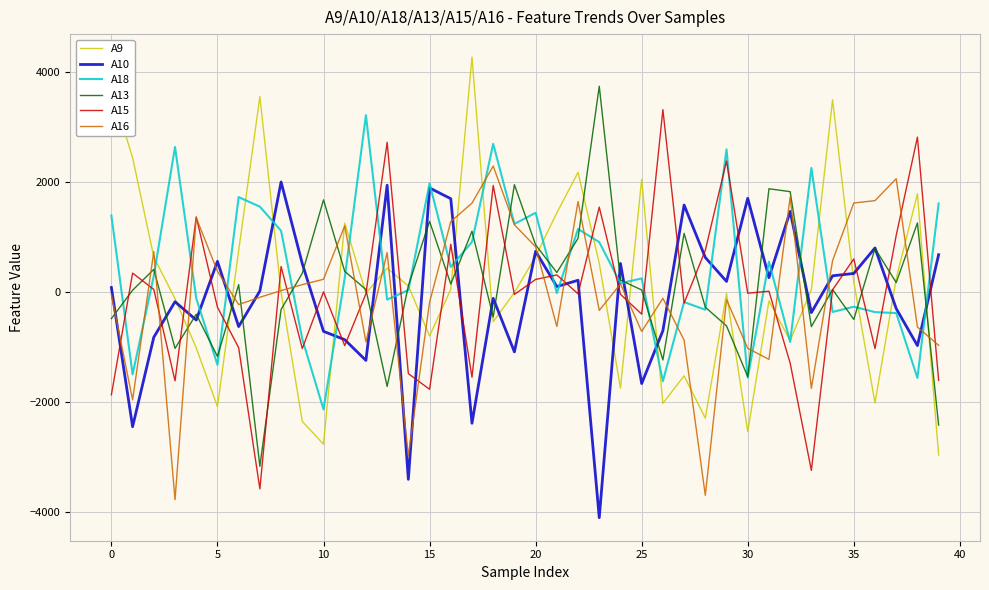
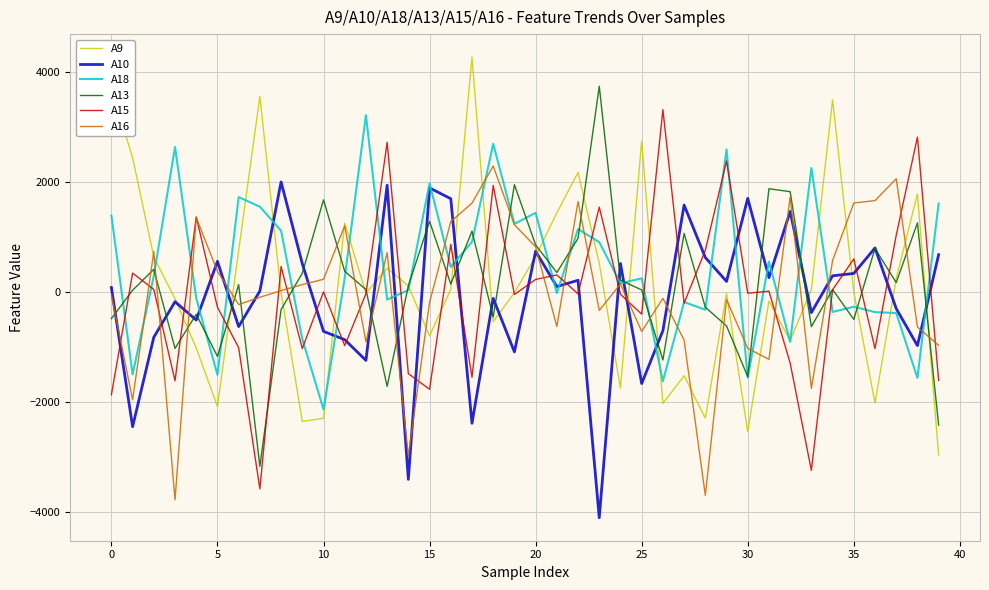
A18, 5: -1300 -> -1500
A9, 10: -2800 -> -2300
A9, 25: 2100 -> 2700
A9, 35: 200 -> 0
